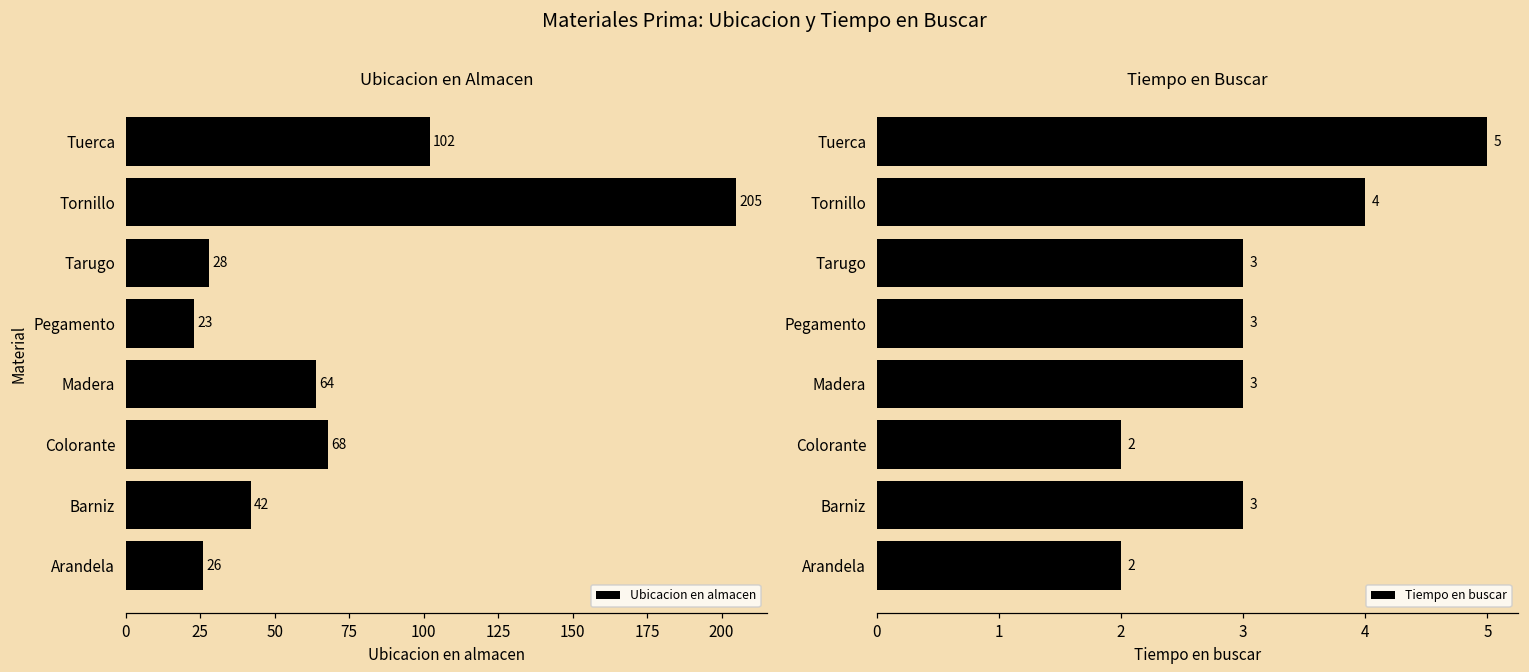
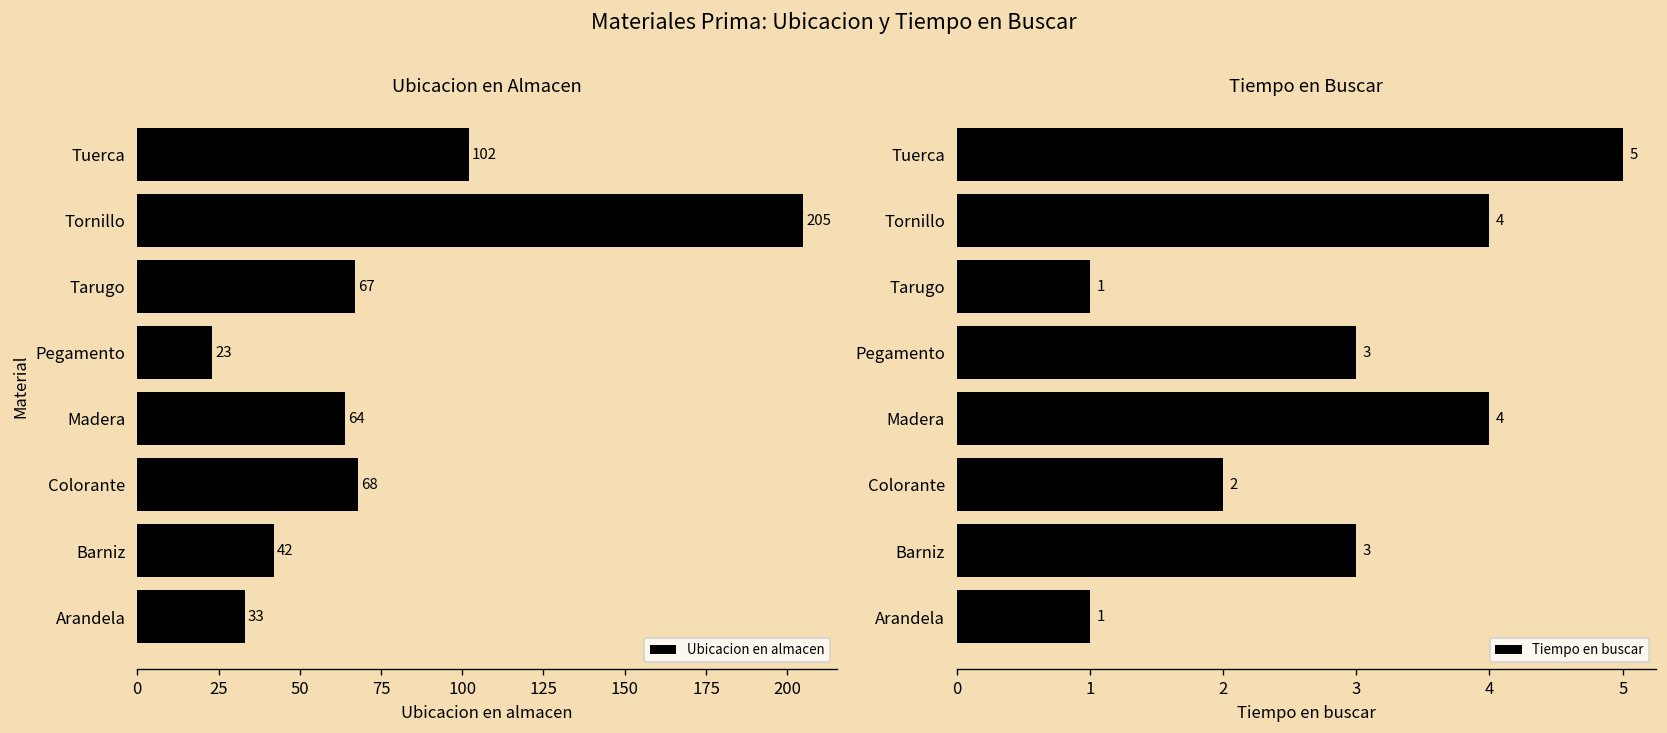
Ubicacion en Almacen, Tarugo: 28 -> 67
Ubicacion en Almacen, Arandela: 26 -> 33
Tiempo en Buscar, Tarugo: 3 -> 1
Tiempo en Buscar, Madera: 3 -> 4
Tiempo en Buscar, Arandela: 2 -> 1
